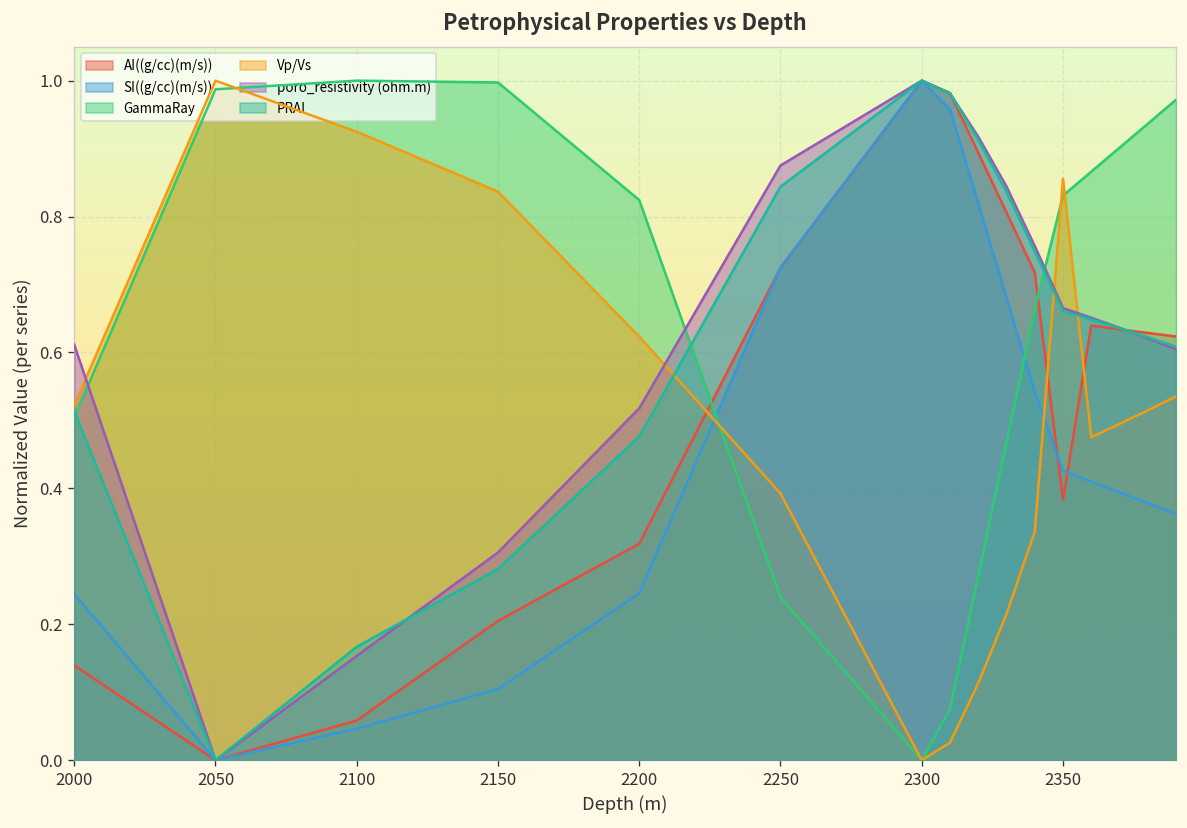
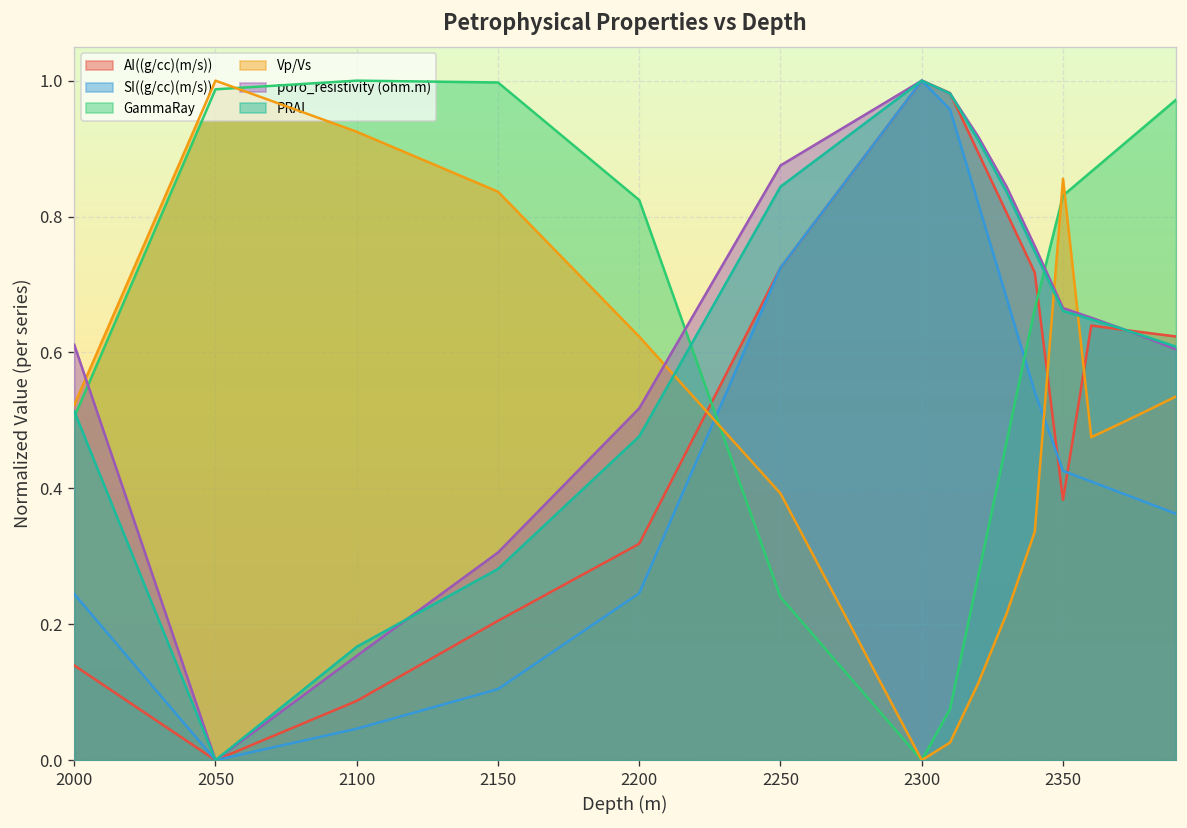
AI((g/cc)(m/s)), 2100: 0.06 -> 0.09
